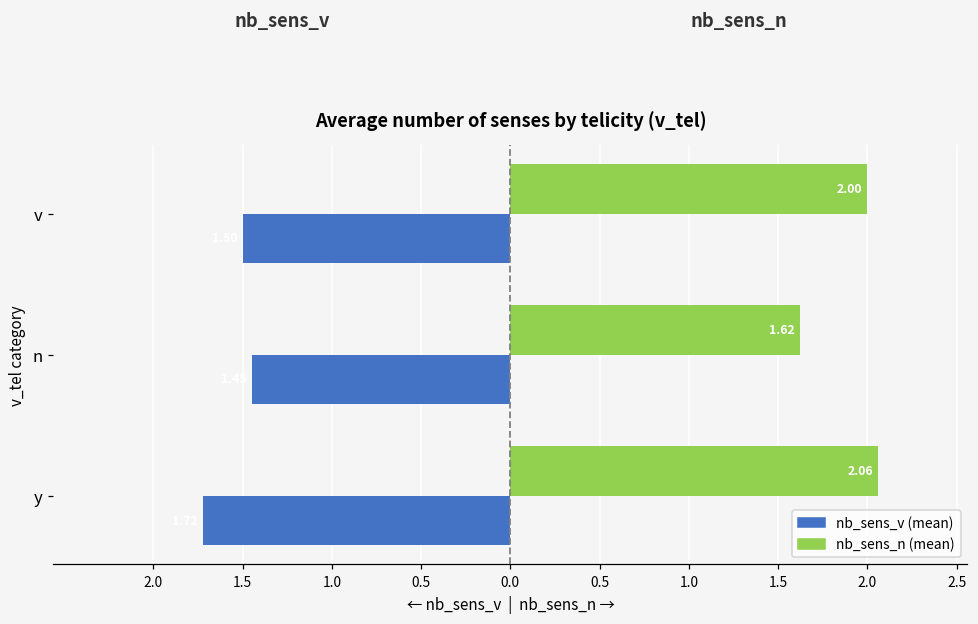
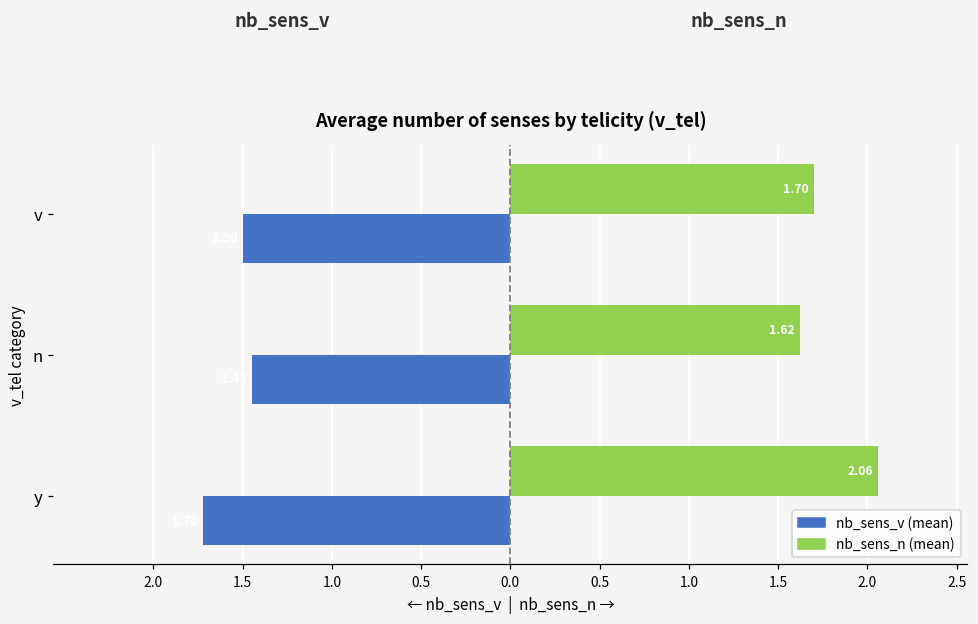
nb_sens_n (mean), v: 2.00 -> 1.70
